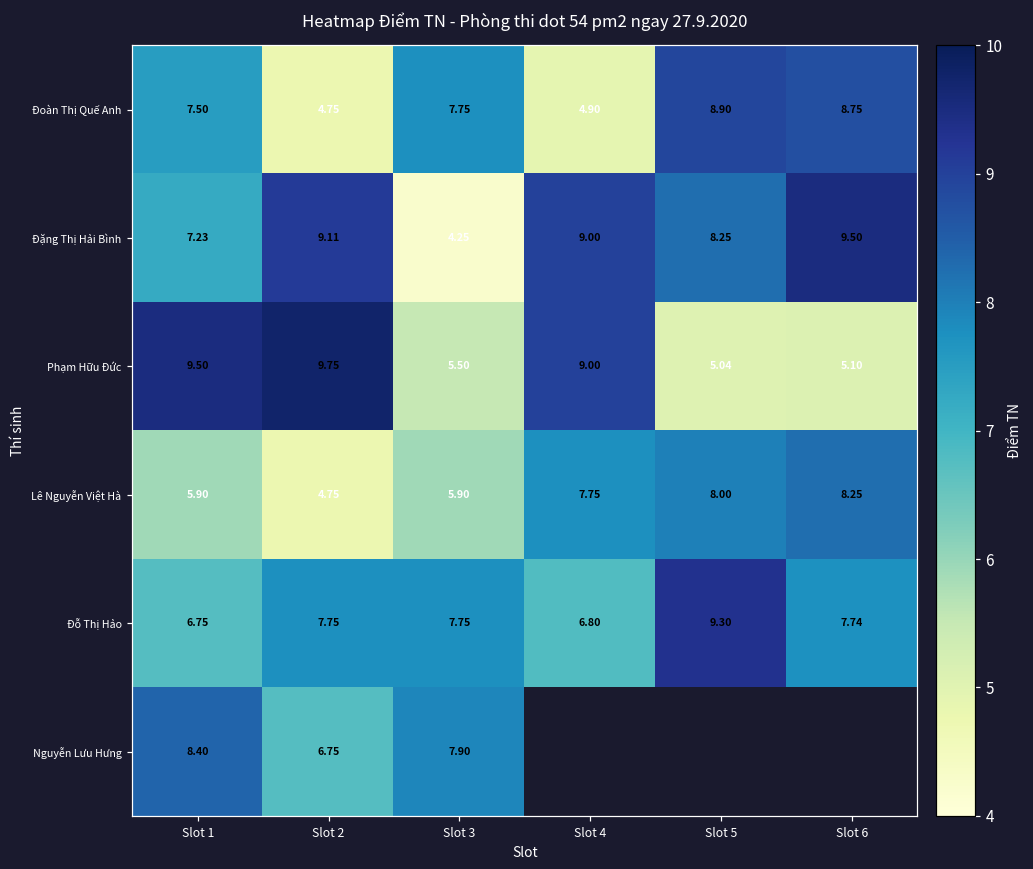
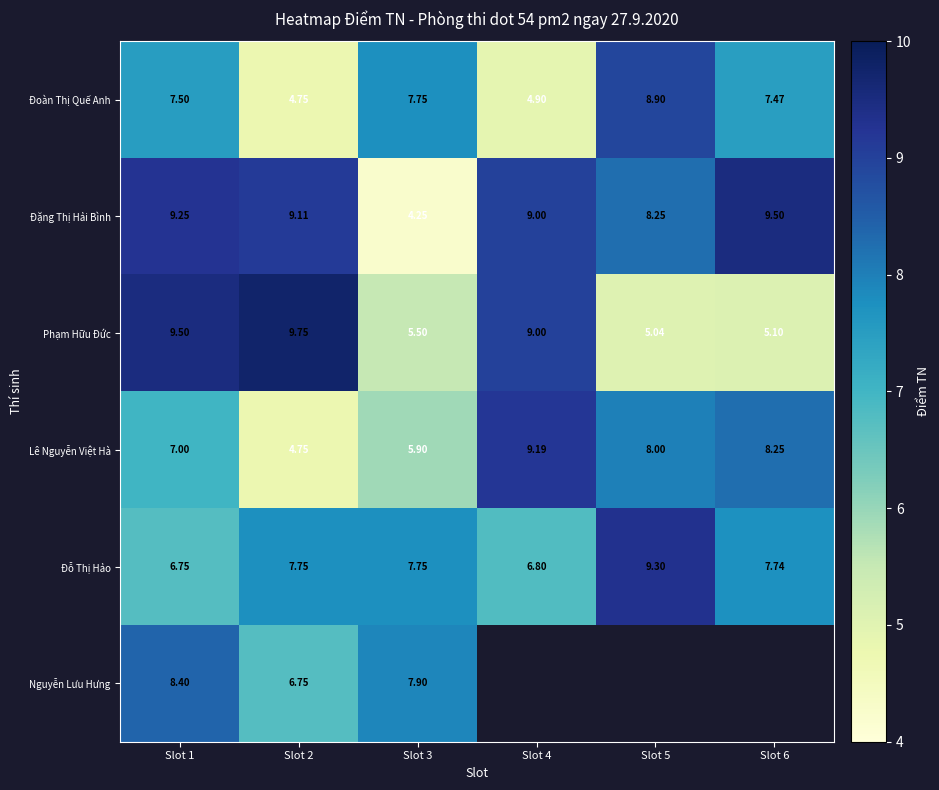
Đoàn Thị Quế Anh, Slot 6: 8.75 -> 7.47
Đặng Thị Hải Bình, Slot 1: 7.23 -> 9.25
Lê Nguyễn Việt Hà, Slot 1: 5.90 -> 7.00
Lê Nguyễn Việt Hà, Slot 4: 7.75 -> 9.19
